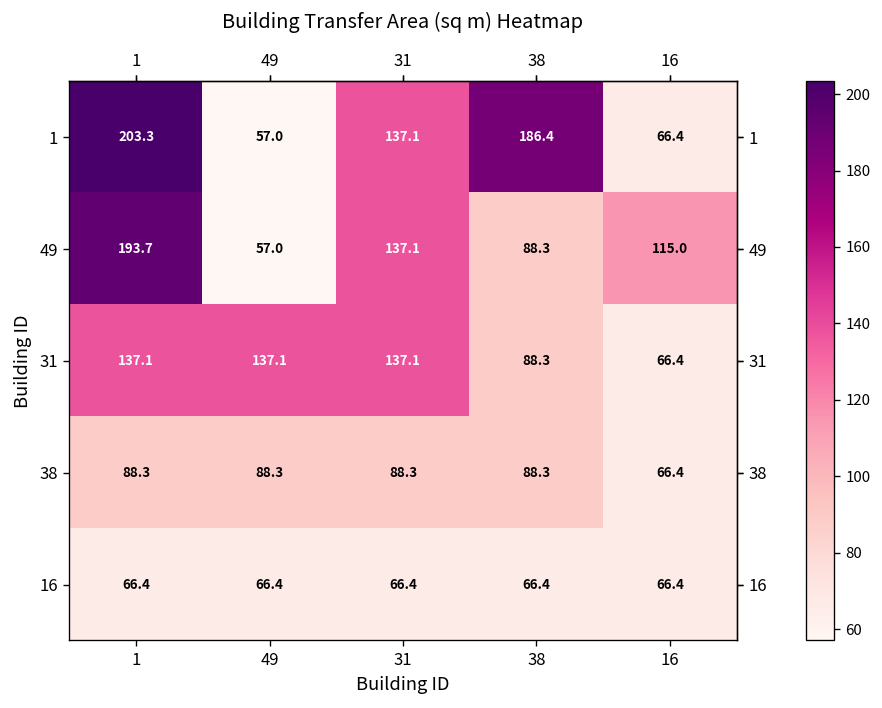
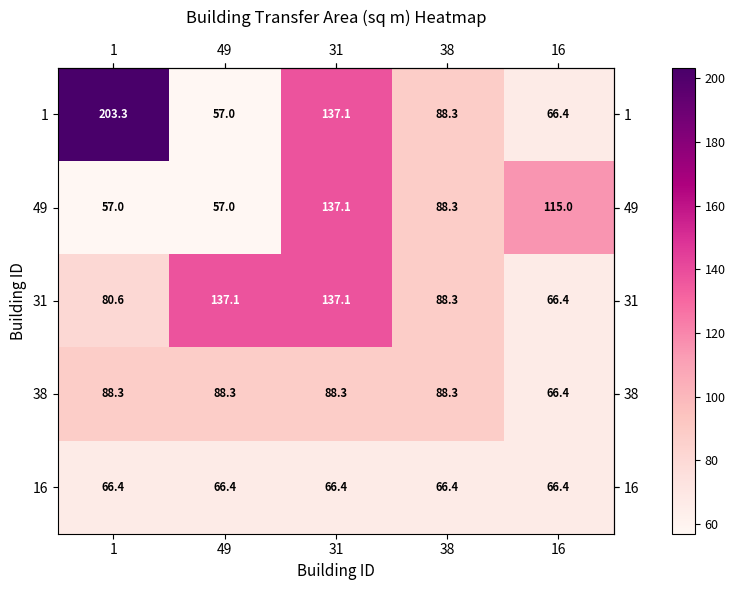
1, 38: 186.4 -> 88.3
49, 1: 193.7 -> 57.0
31, 1: 137.1 -> 80.6
